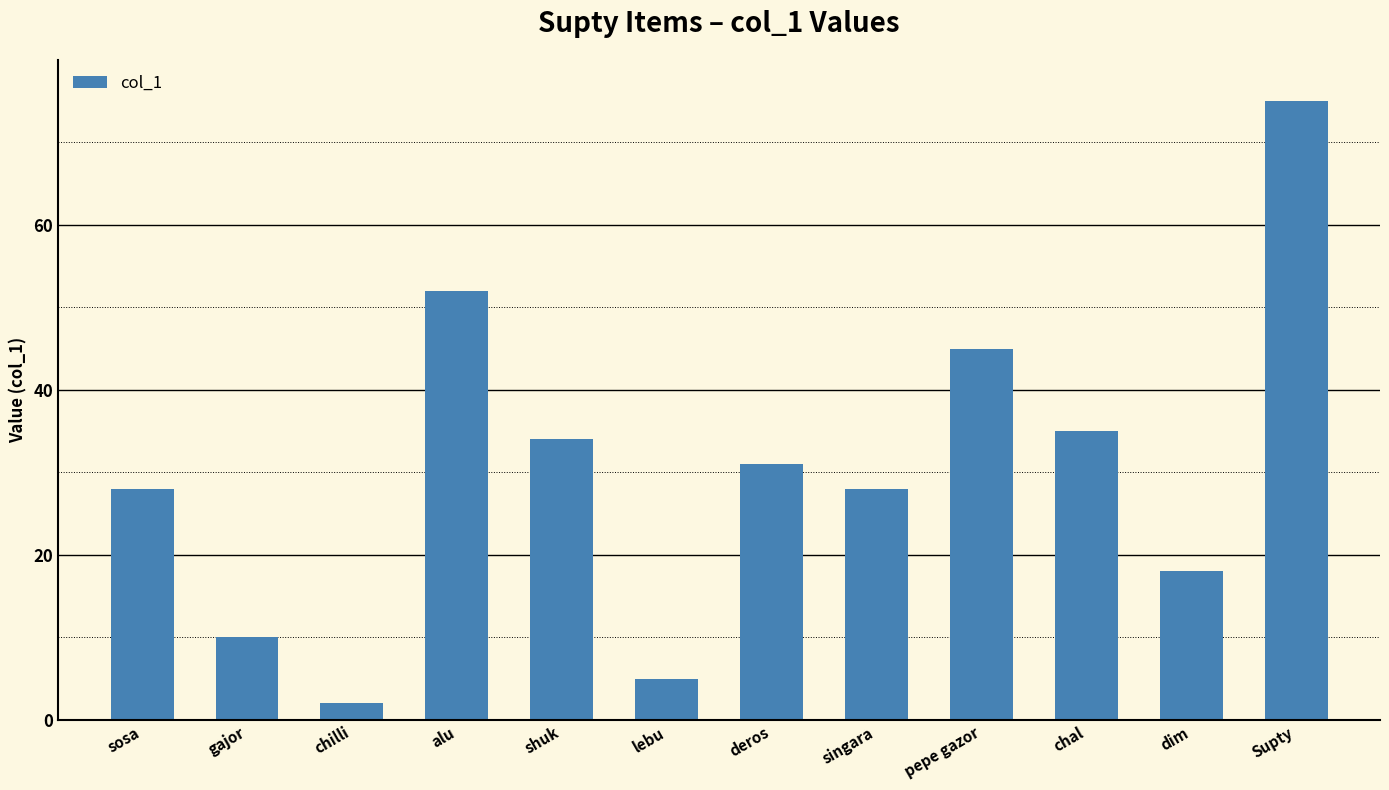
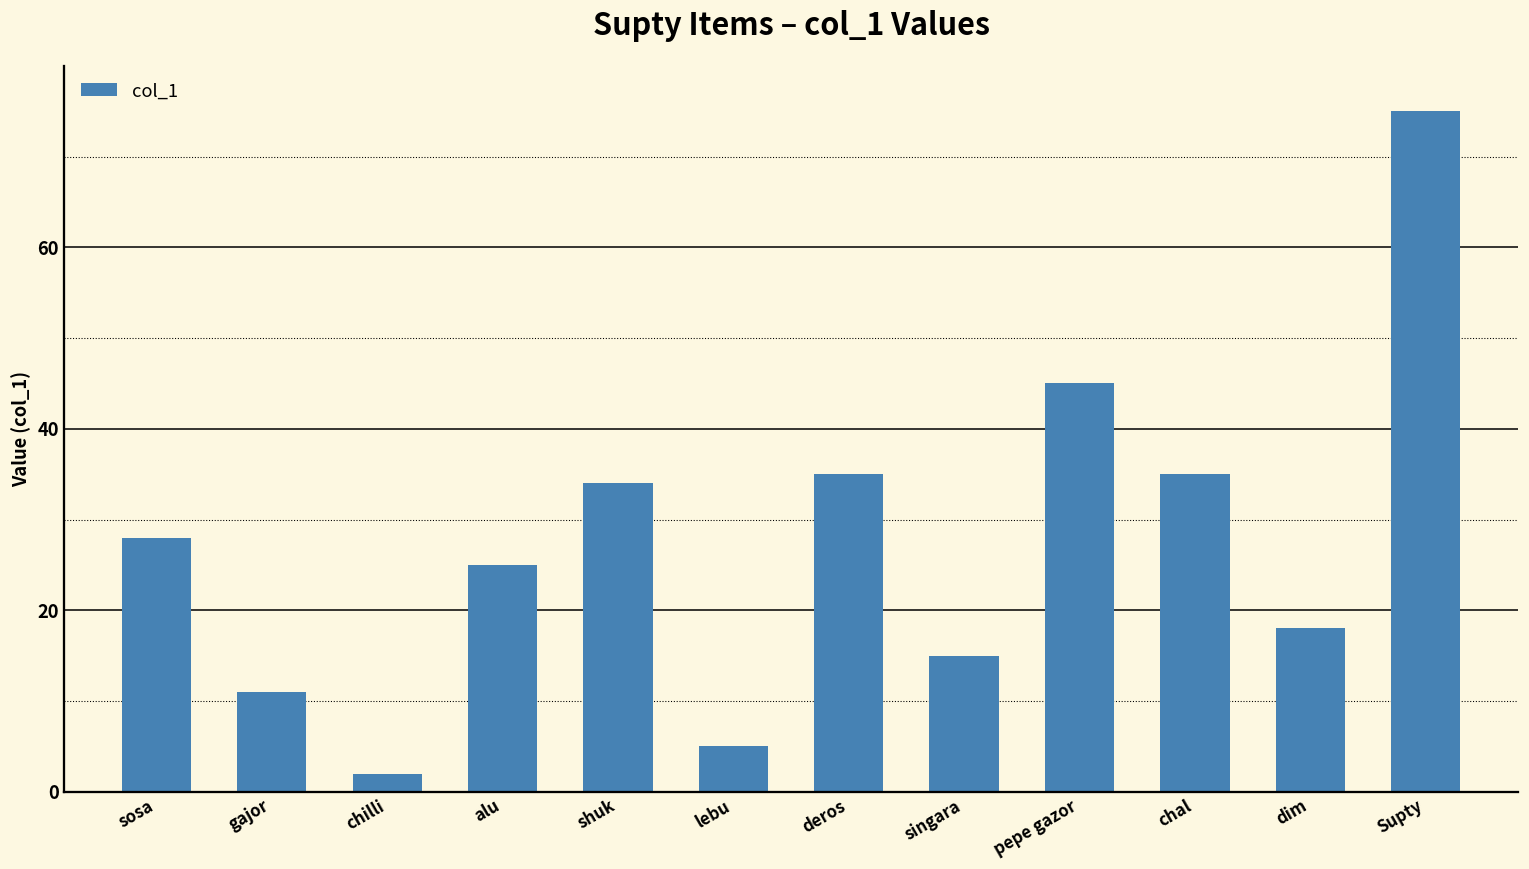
gajor: 10 -> 11
alu: 52 -> 25
deros: 31 -> 35
singara: 28 -> 15
